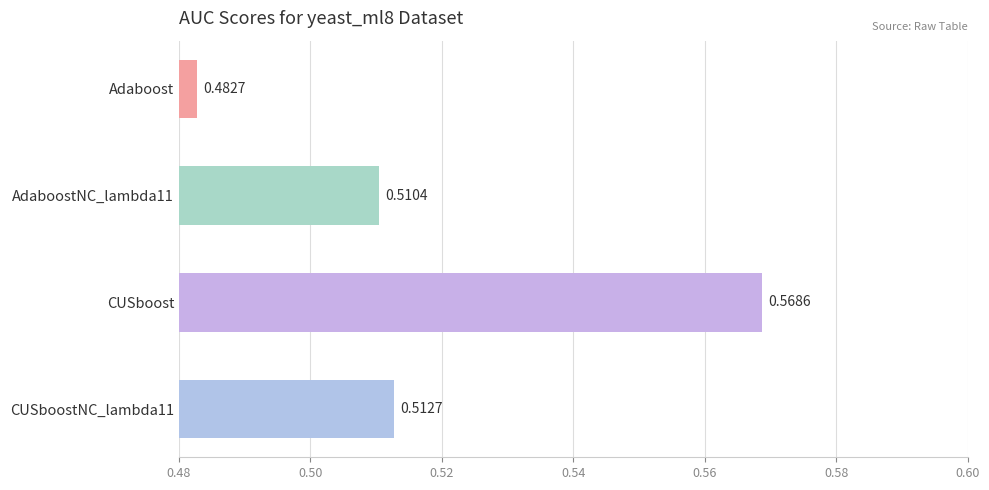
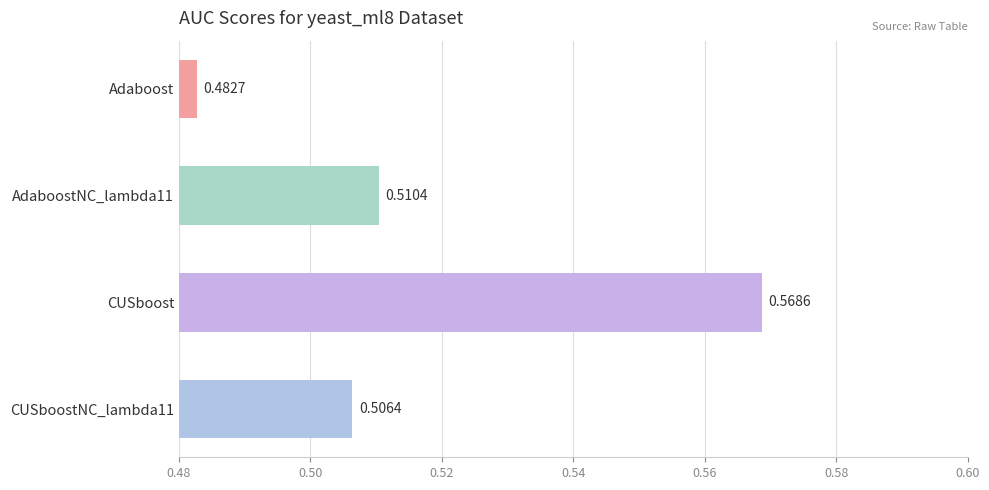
CUSboostNC_lambda11: 0.5127 -> 0.5064
